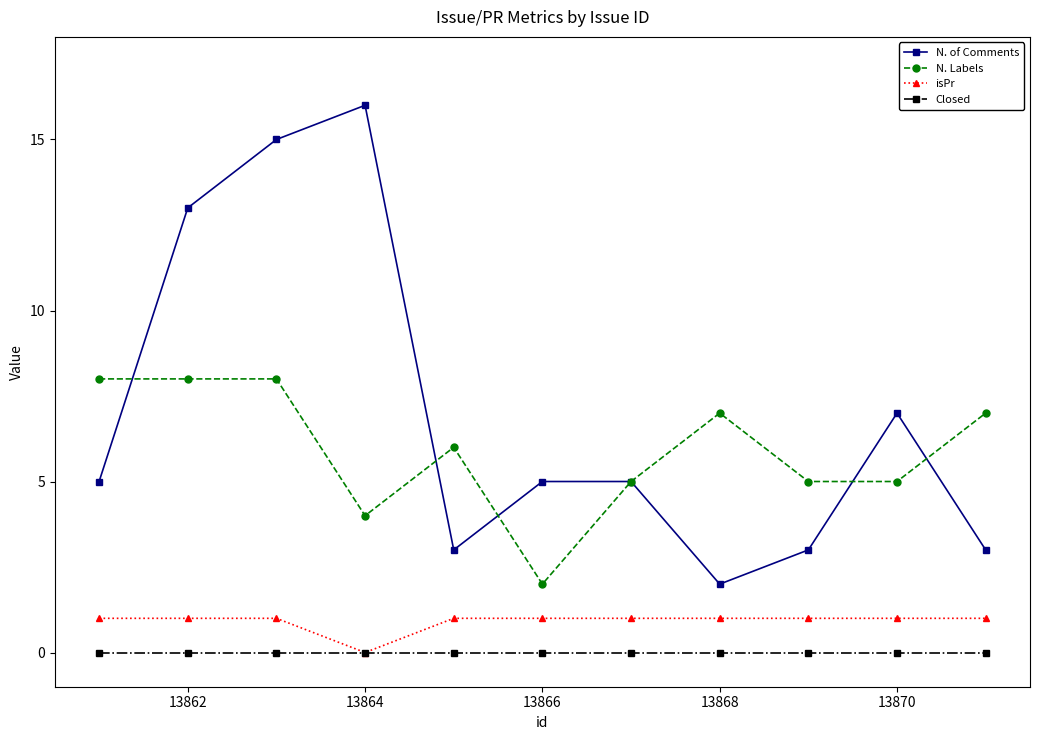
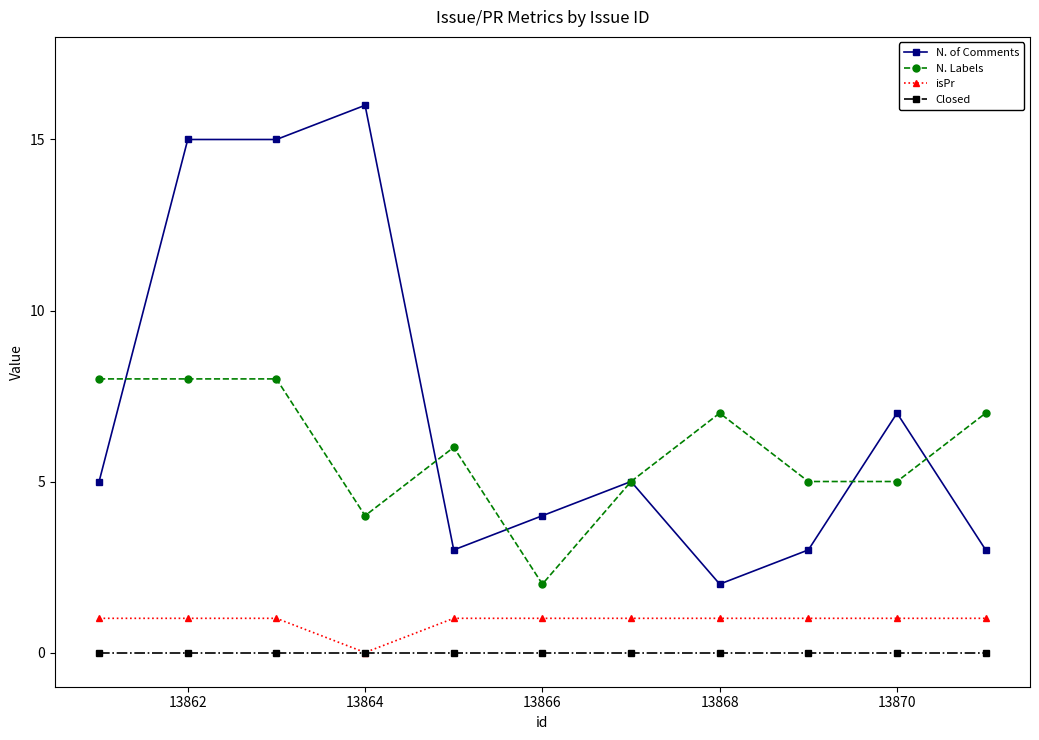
N. of Comments, 13862: 13 -> 15
N. of Comments, 13866: 5 -> 4
